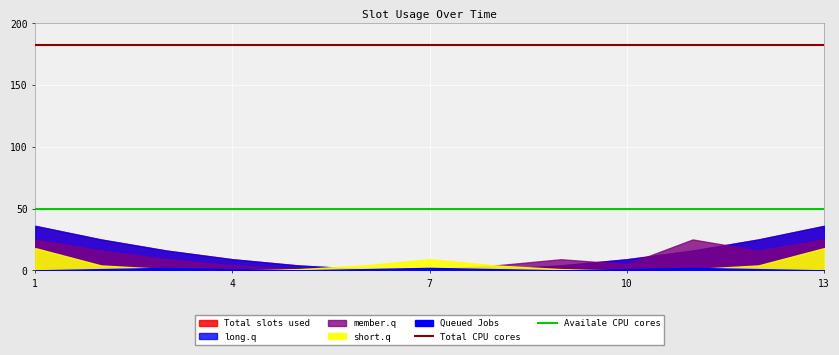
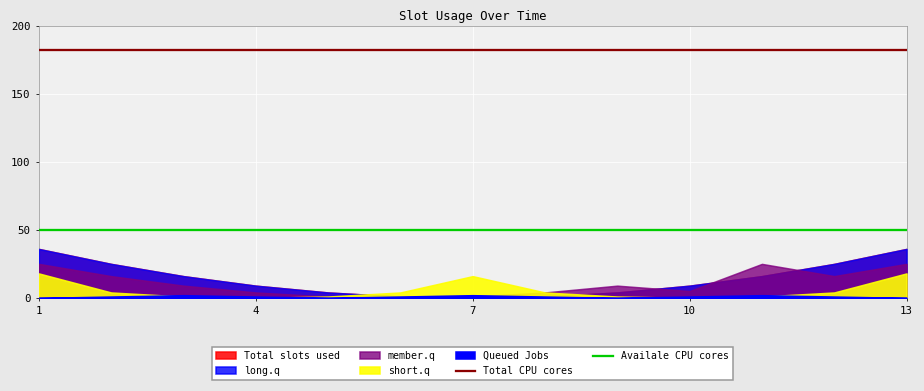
short.q, 7: 9 -> 16
